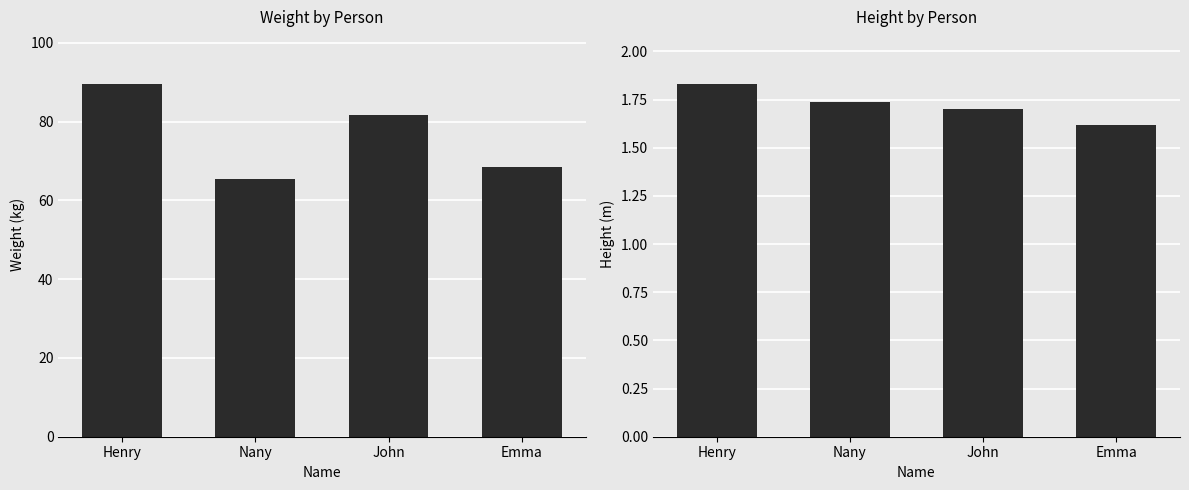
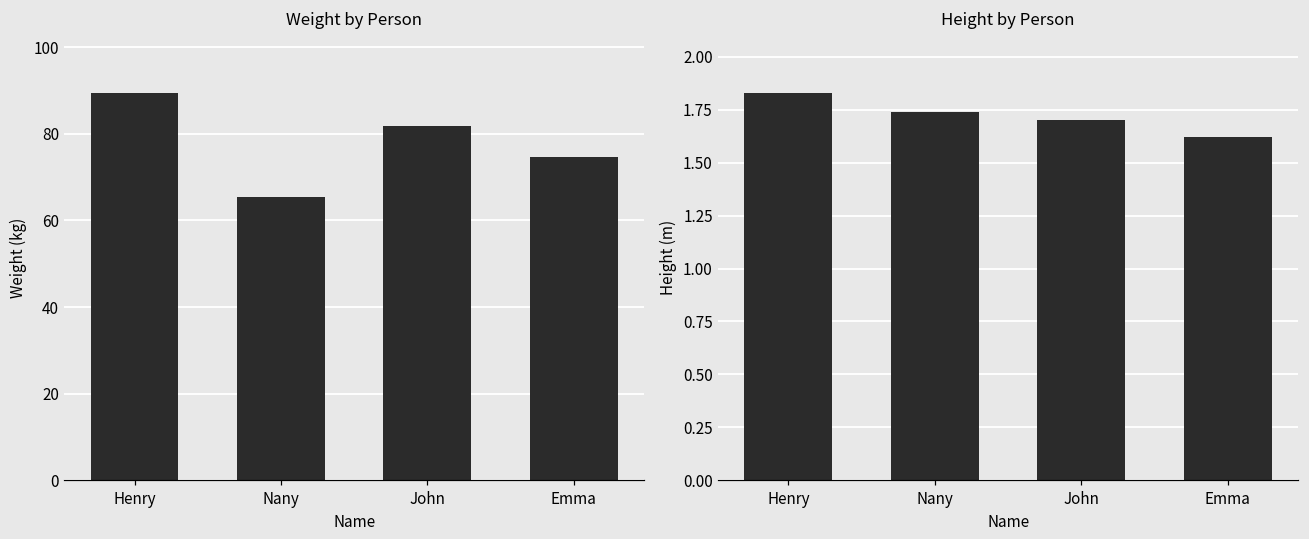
Weight by Person, Emma: 69 -> 75
